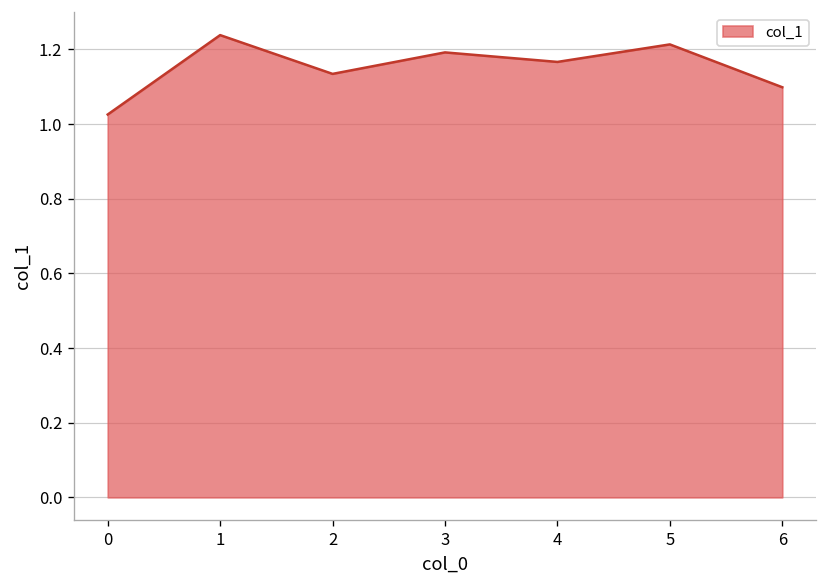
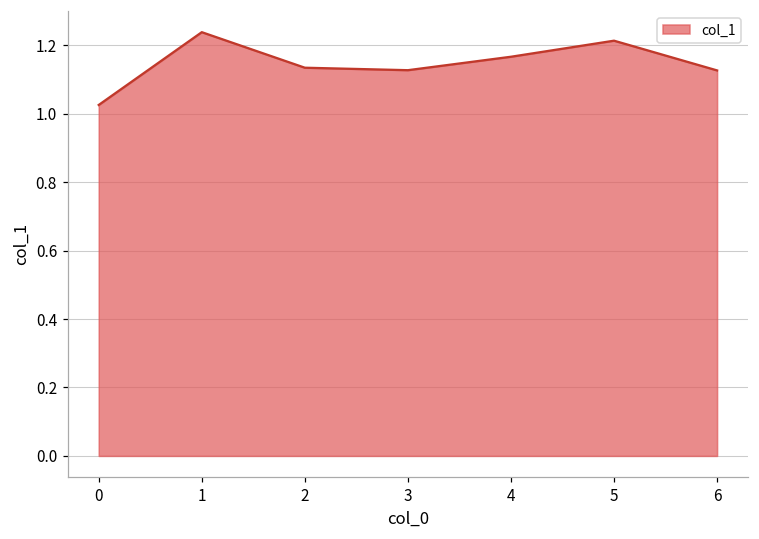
3: 1.19 -> 1.13
6: 1.10 -> 1.13
